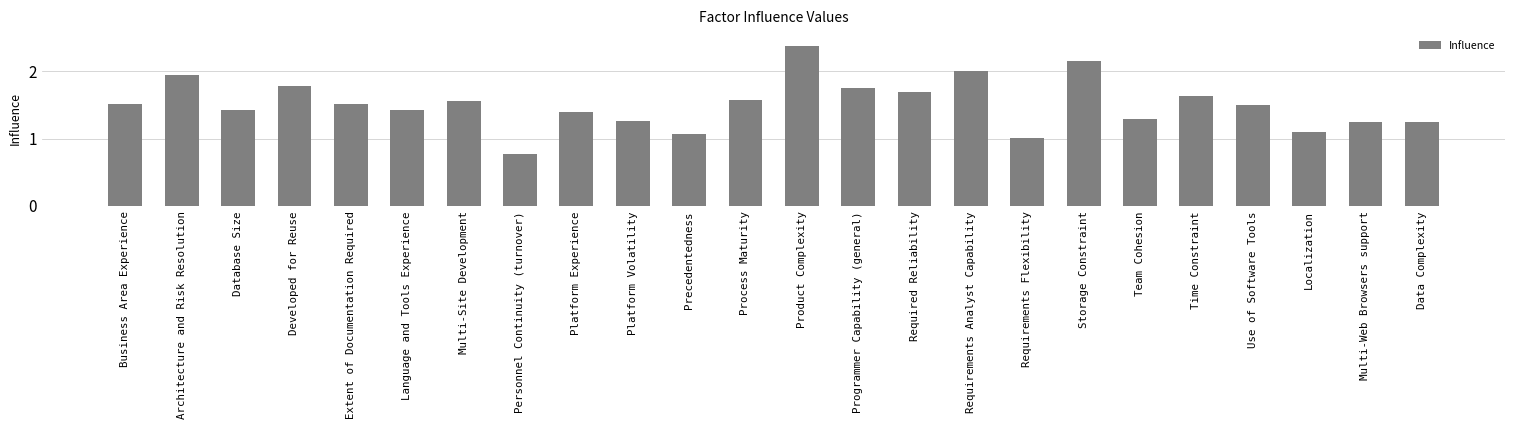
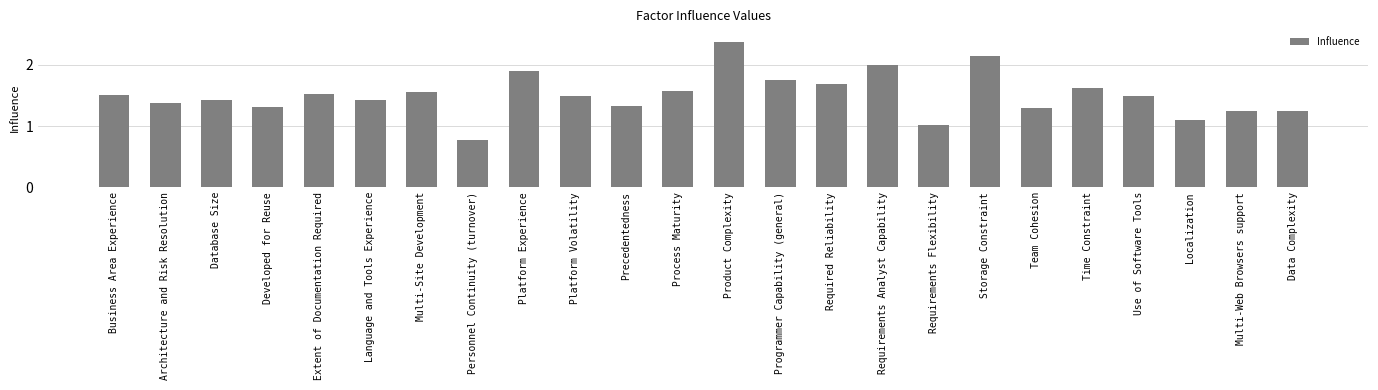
Architecture and Risk Resolution: 2.0 -> 1.4
Developed for Reuse: 1.8 -> 1.3
Platform Experience: 1.4 -> 1.9
Platform Volatility: 1.3 -> 1.5
Precedentedness: 1.1 -> 1.3
